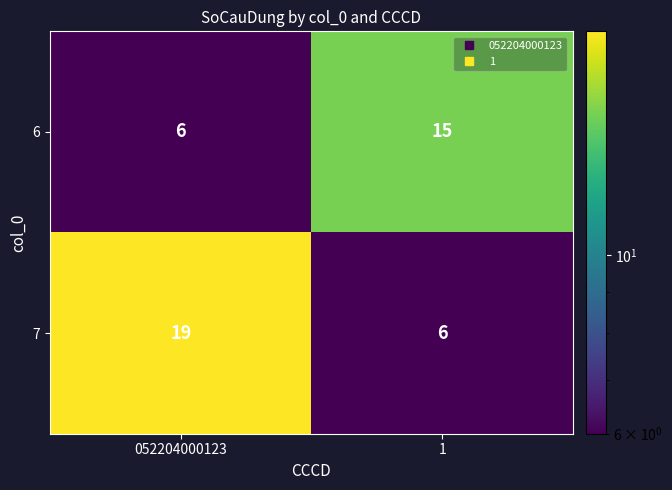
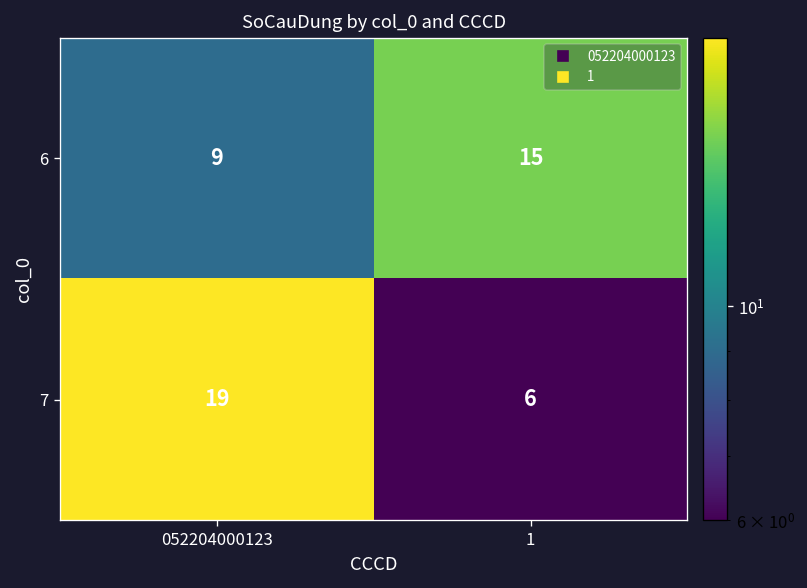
6, 052204000123: 6 -> 9
